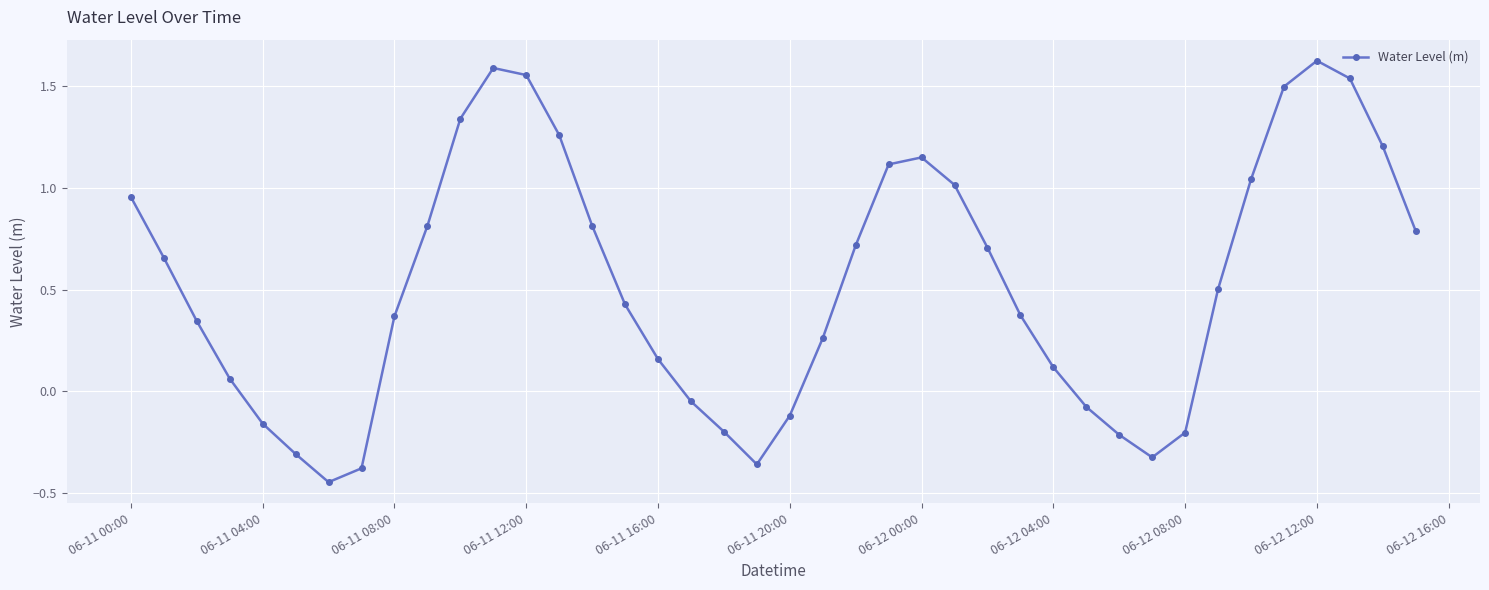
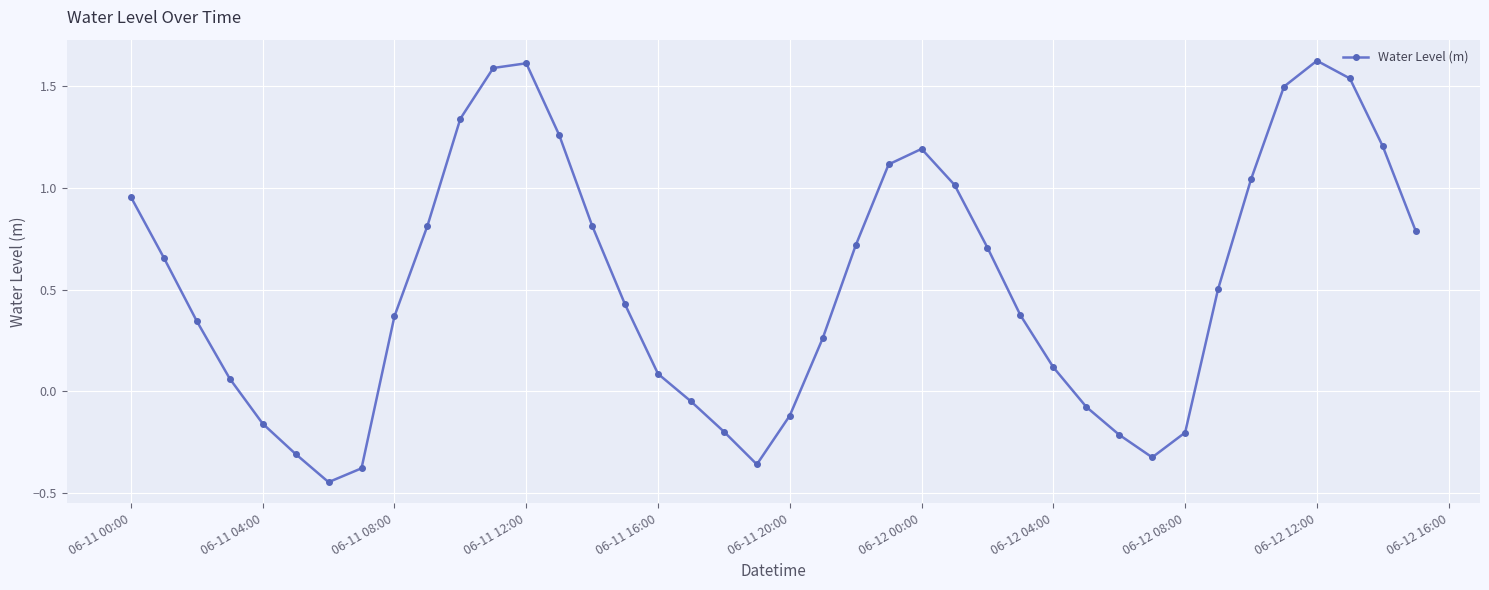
06-11 12:00: 1.56 -> 1.61
06-11 16:00: 0.16 -> 0.08
06-12 00:00: 1.15 -> 1.19
